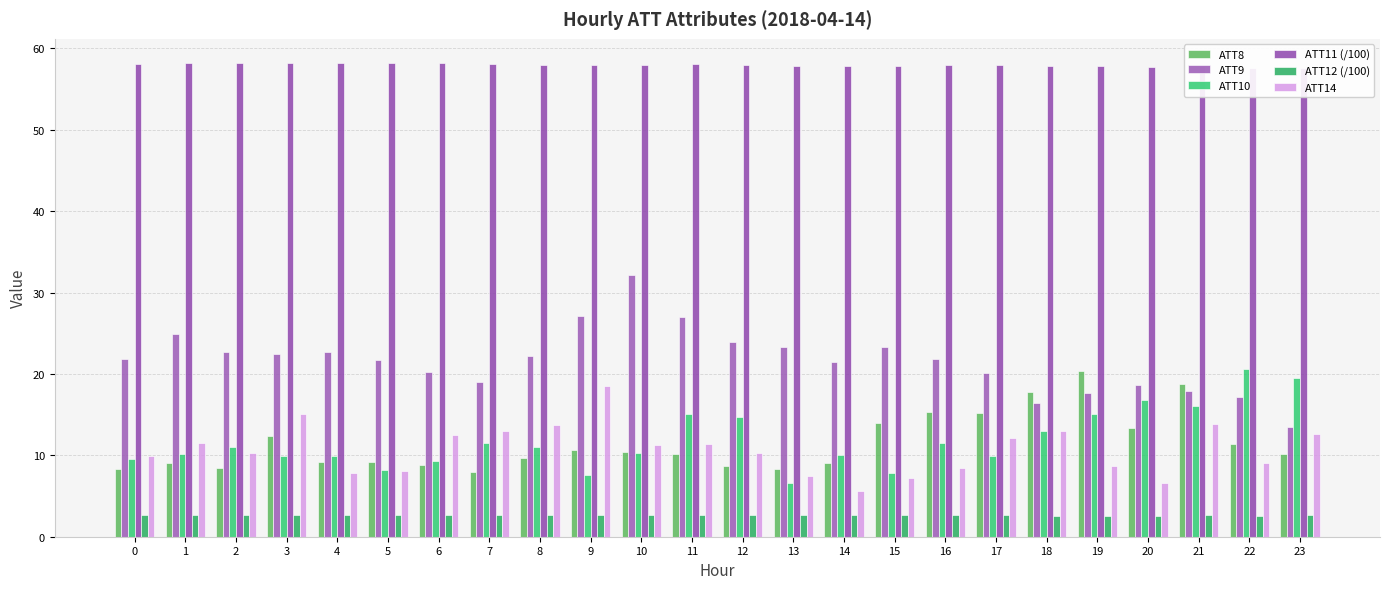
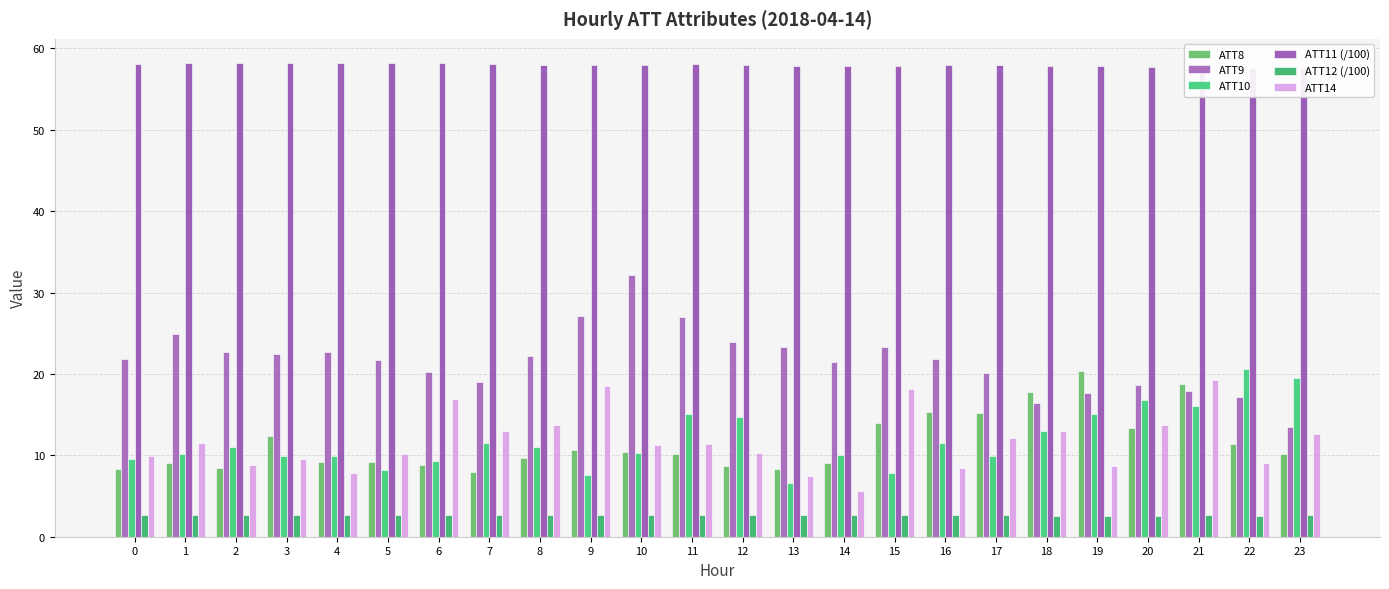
ATT14, 2: 10 -> 9
ATT14, 3: 15 -> 10
ATT14, 5: 8 -> 10
ATT14, 6: 12 -> 17
ATT14, 15: 7 -> 18
ATT14, 20: 7 -> 14
ATT14, 21: 14 -> 19
